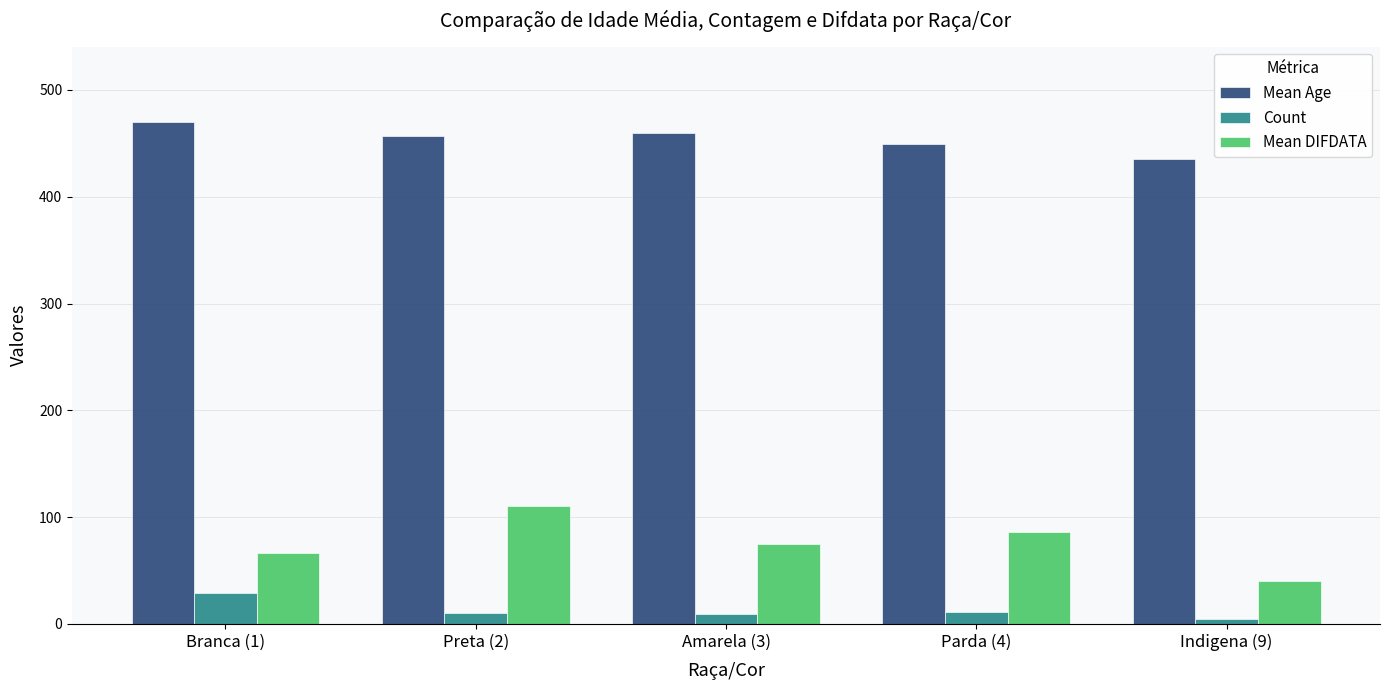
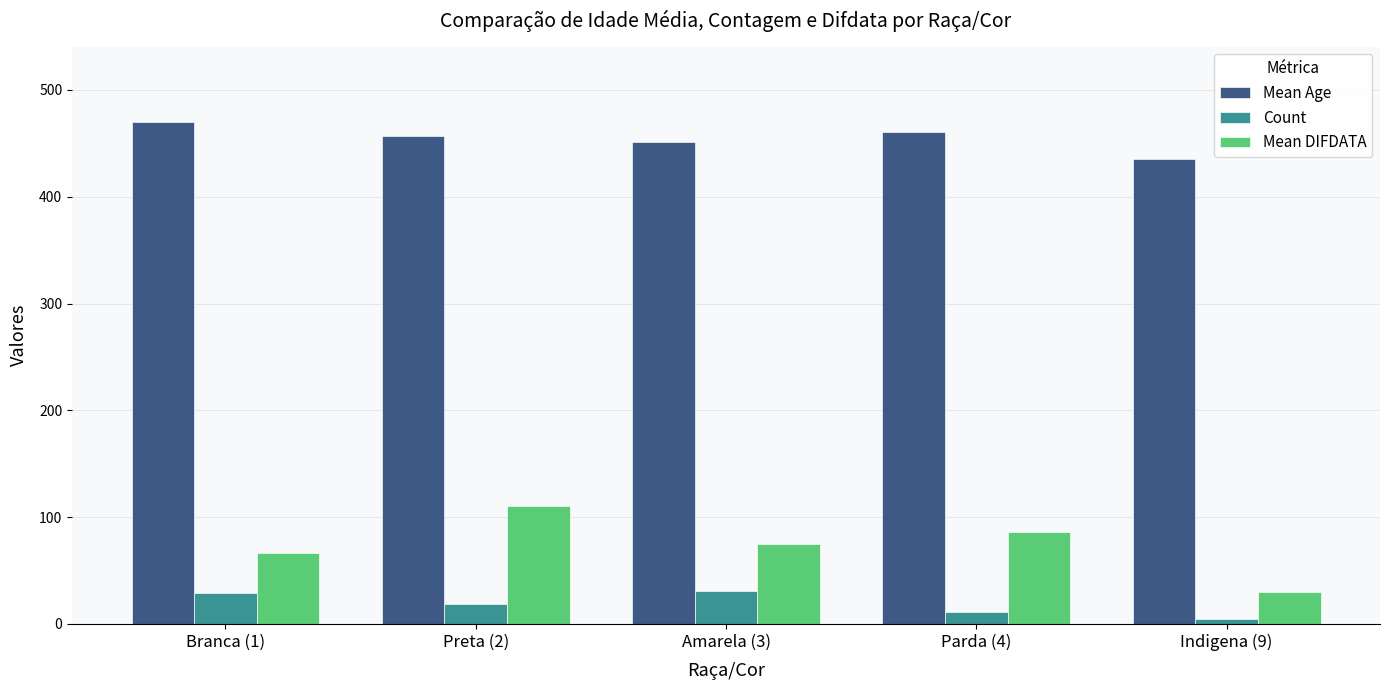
Count, Preta (2): 10 -> 18
Mean Age, Amarela (3): 460 -> 452
Count, Amarela (3): 9 -> 31
Mean Age, Parda (4): 449 -> 461
Mean DIFDATA, Indigena (9): 40 -> 30
